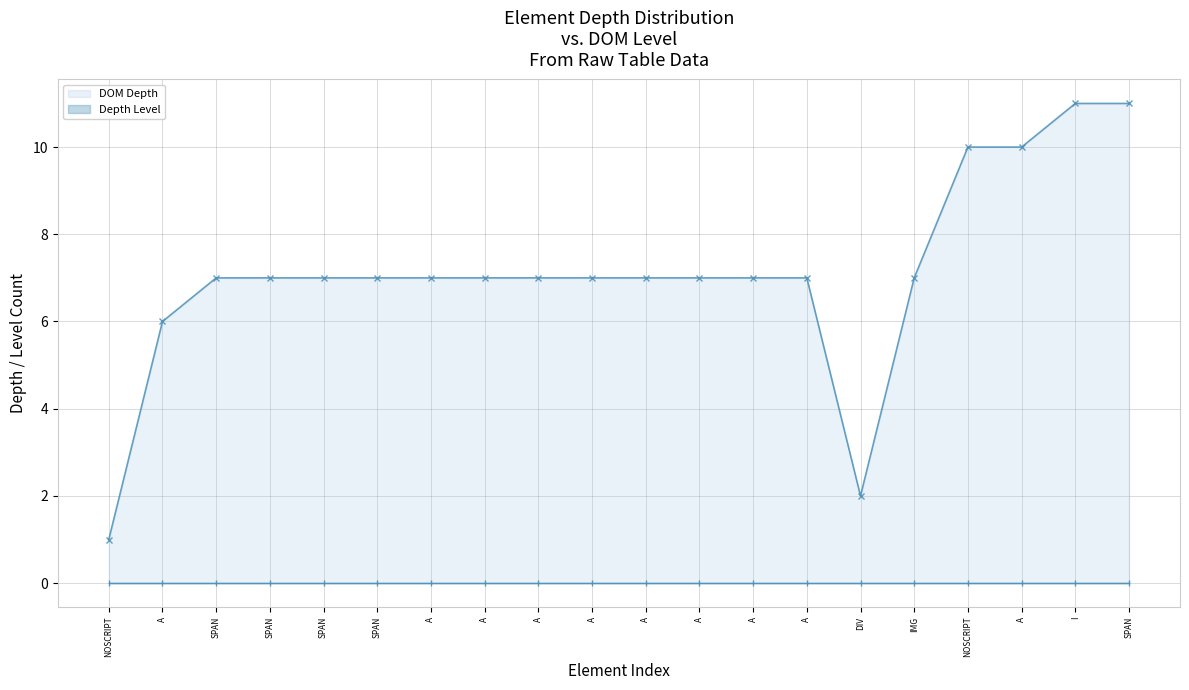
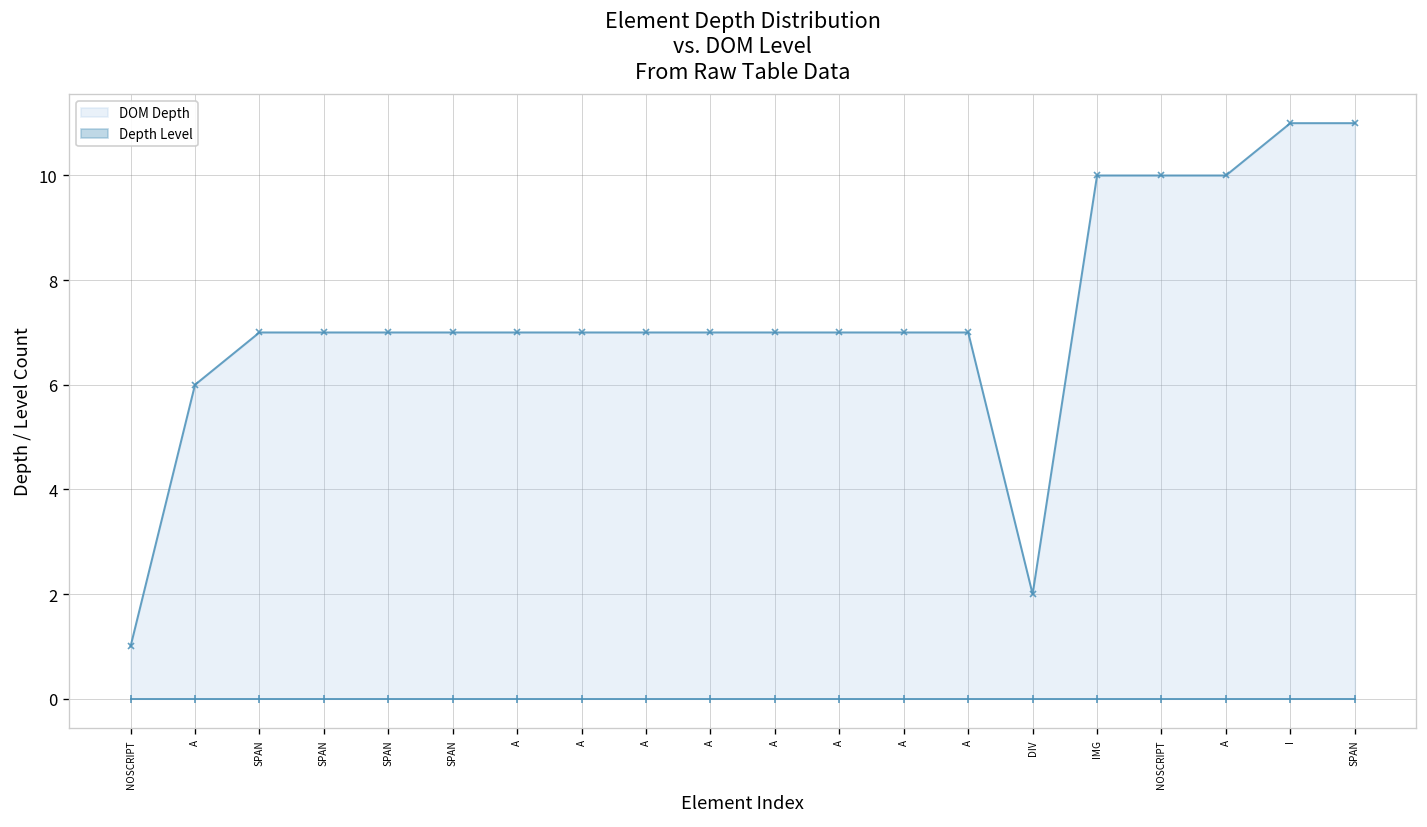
DOM Depth, IMG: 7 -> 10
